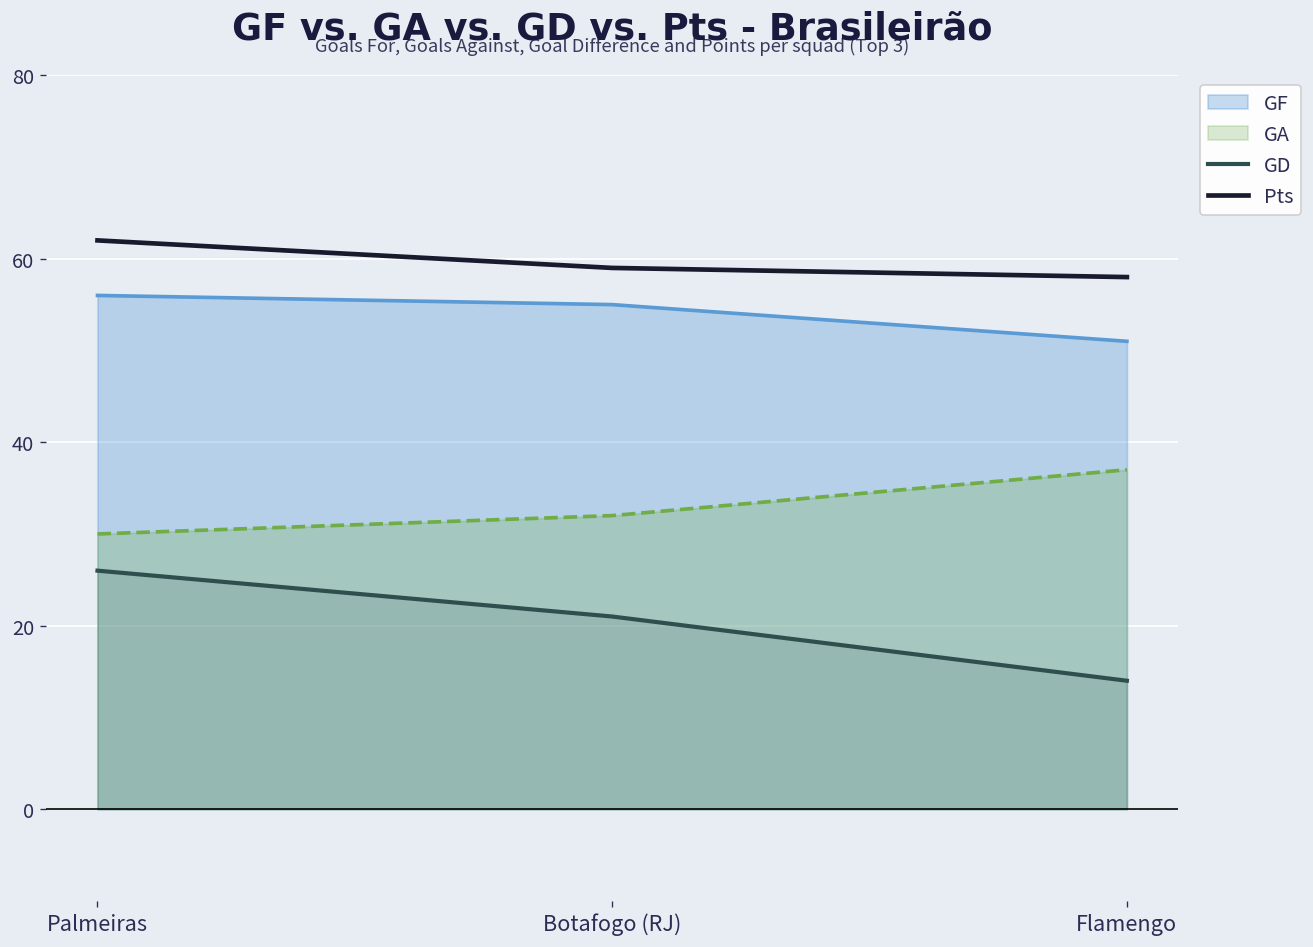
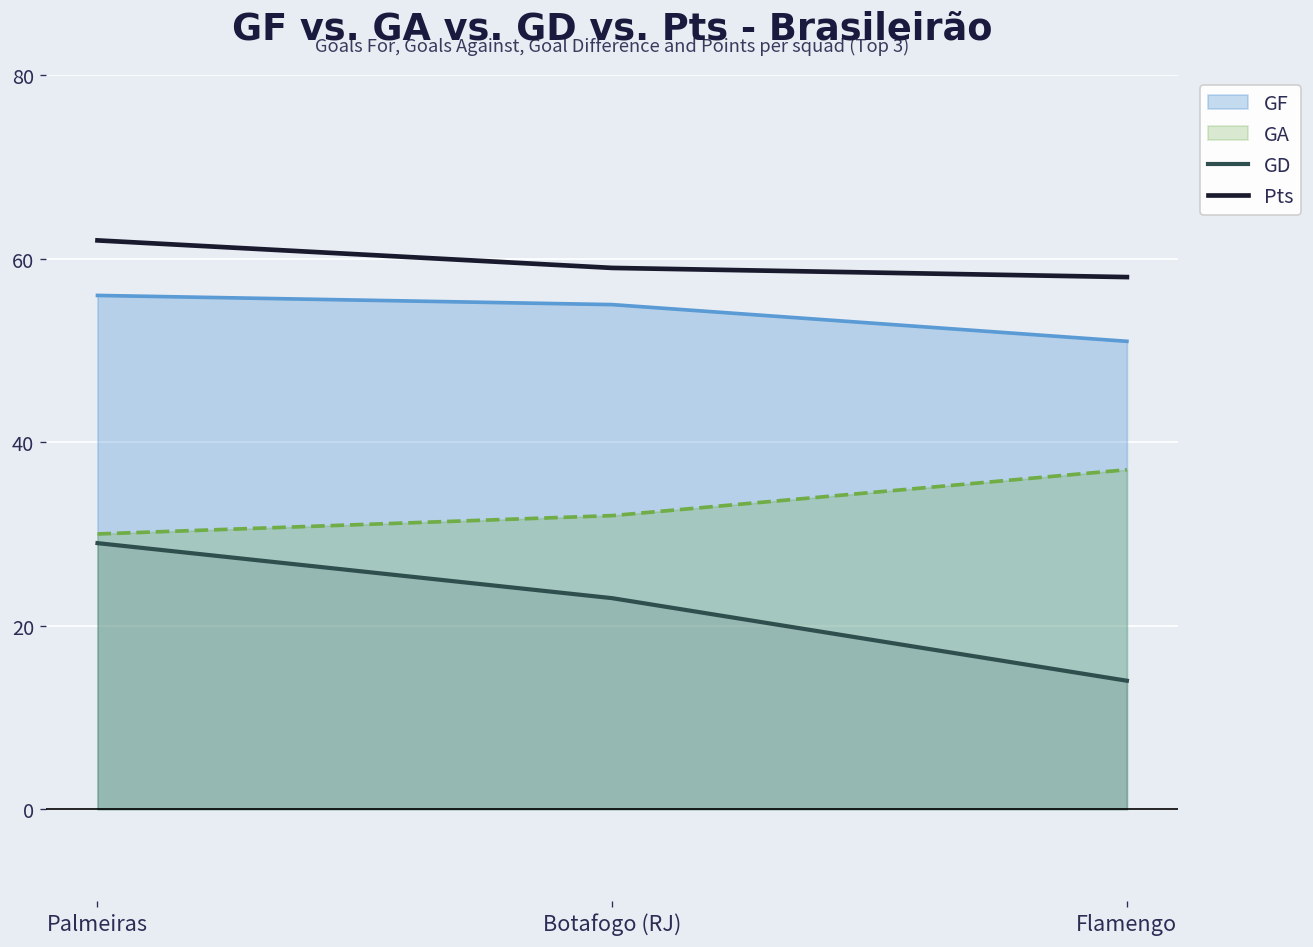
GD, Palmeiras: 26 -> 29
GD, Botafogo (RJ): 21 -> 23
